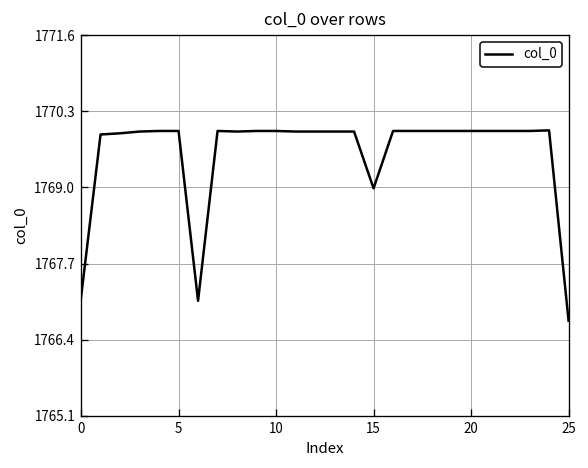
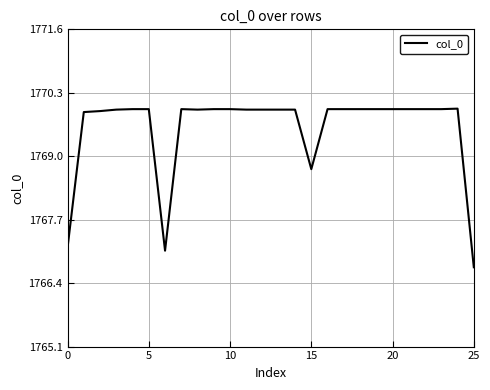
15: 1769.0 -> 1768.8
